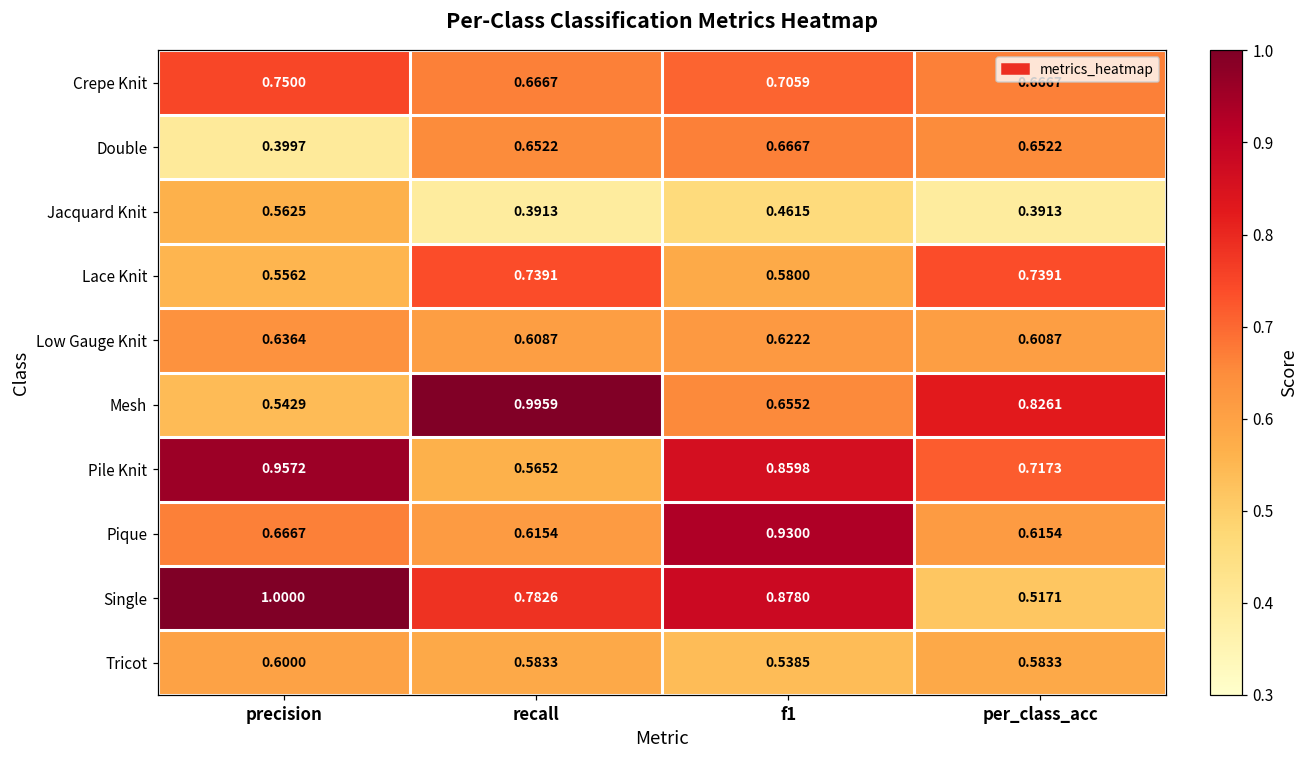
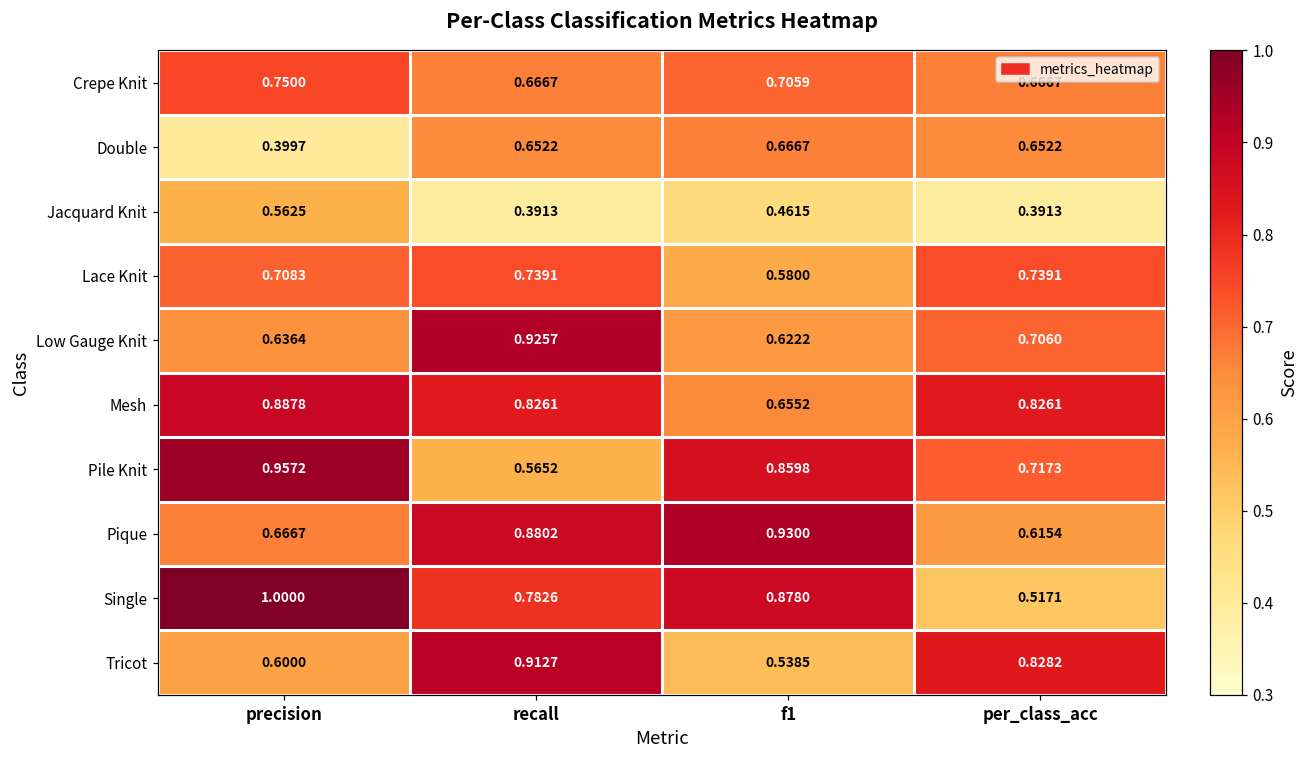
Lace Knit, precision: 0.5562 -> 0.7083
Low Gauge Knit, recall: 0.6087 -> 0.9257
Low Gauge Knit, per_class_acc: 0.6087 -> 0.7060
Mesh, precision: 0.5429 -> 0.8878
Mesh, recall: 0.9959 -> 0.8261
Pique, recall: 0.6154 -> 0.8802
Tricot, recall: 0.5833 -> 0.9127
Tricot, per_class_acc: 0.5833 -> 0.8282
